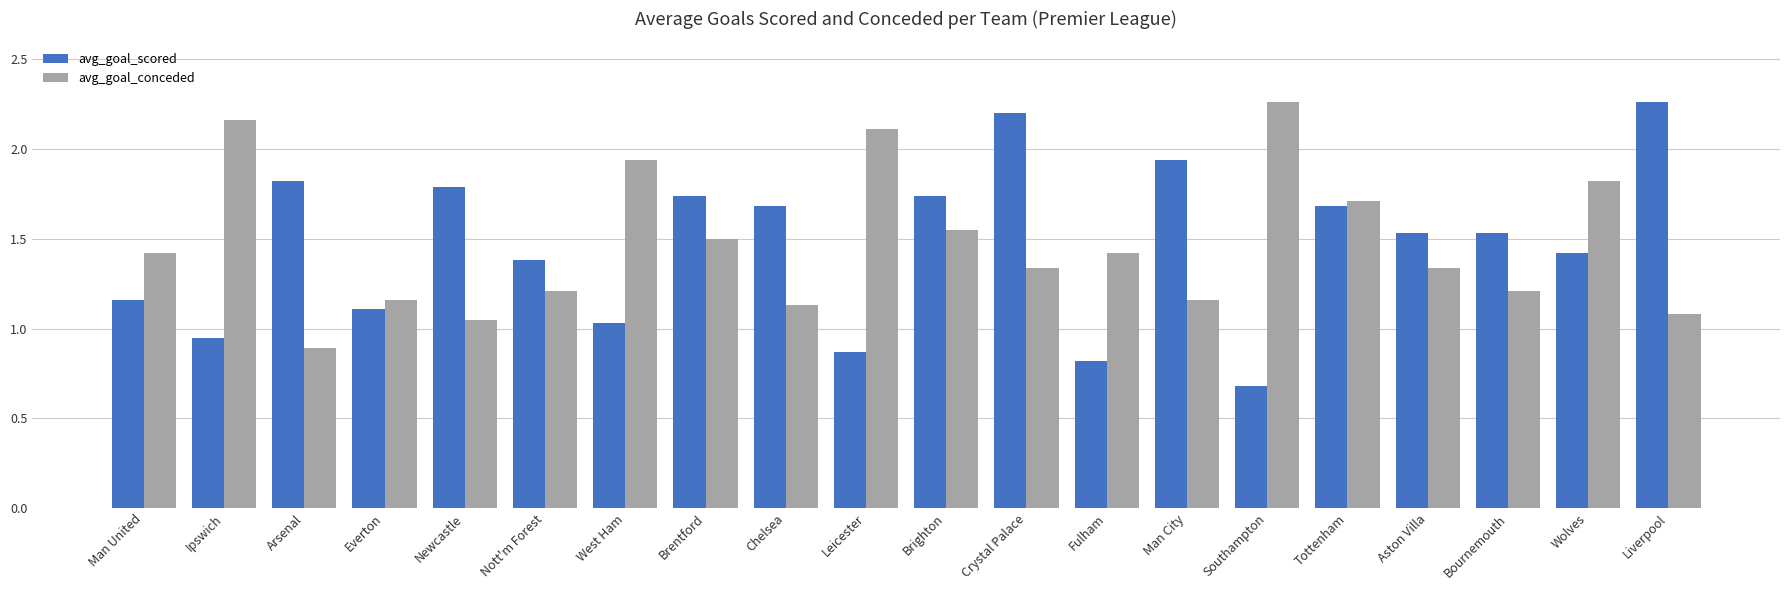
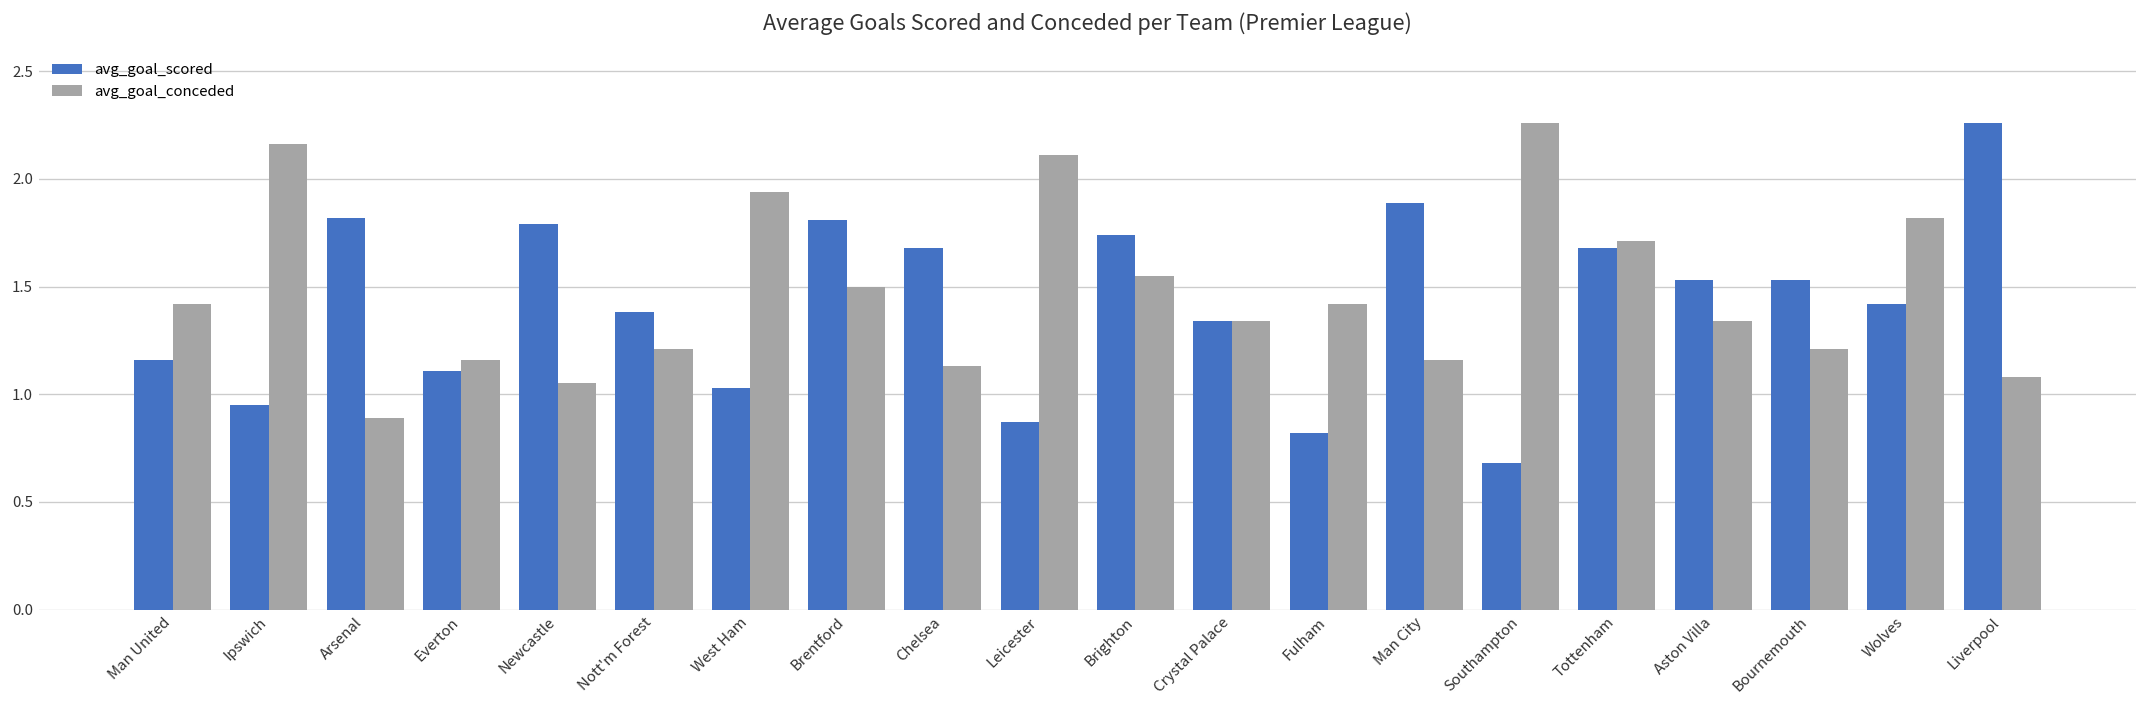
avg_goal_scored, Brentford: 1.74 -> 1.81
avg_goal_scored, Crystal Palace: 2.20 -> 1.34
avg_goal_scored, Man City: 1.94 -> 1.89
